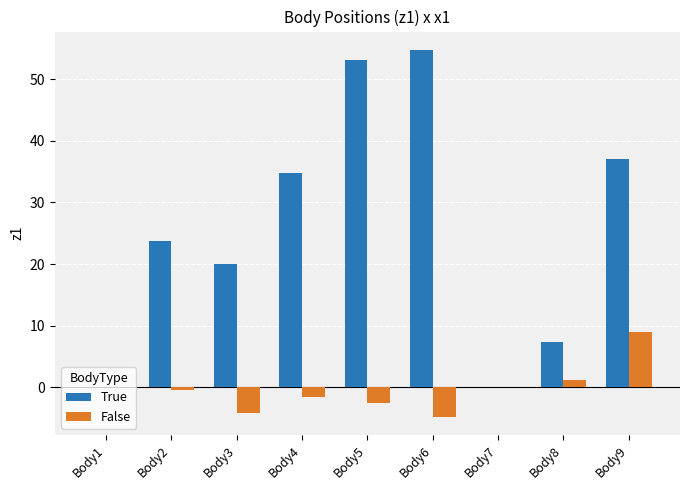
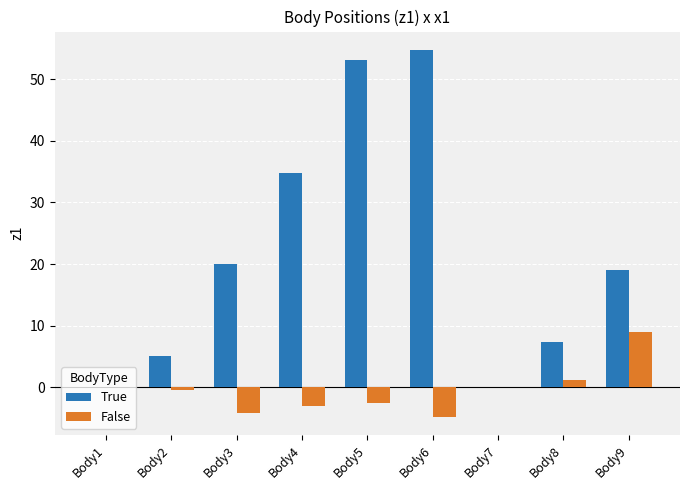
True, Body2: 24 -> 5
False, Body4: -2 -> -3
True, Body9: 37 -> 19
